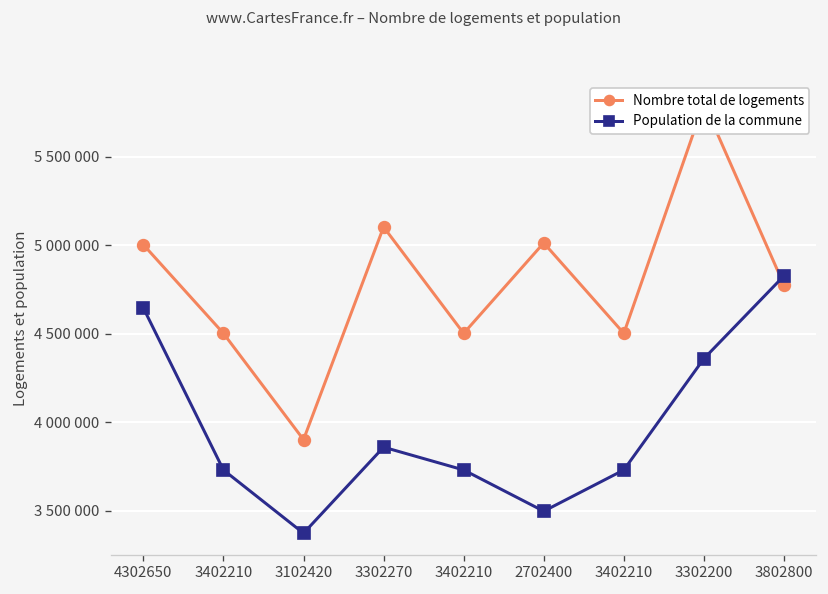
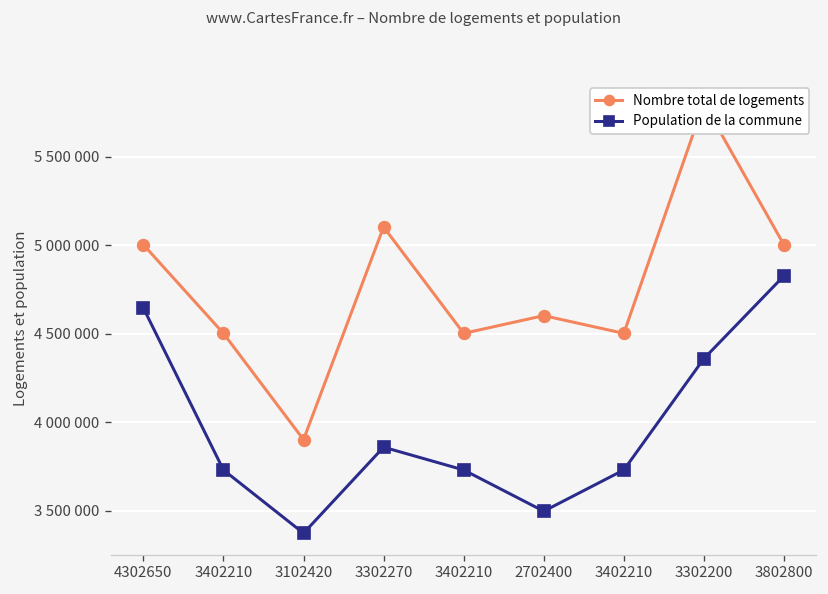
Nombre total de logements, 2702400: 5010000 -> 4600000
Nombre total de logements, 3802800: 4780000 -> 5000000
